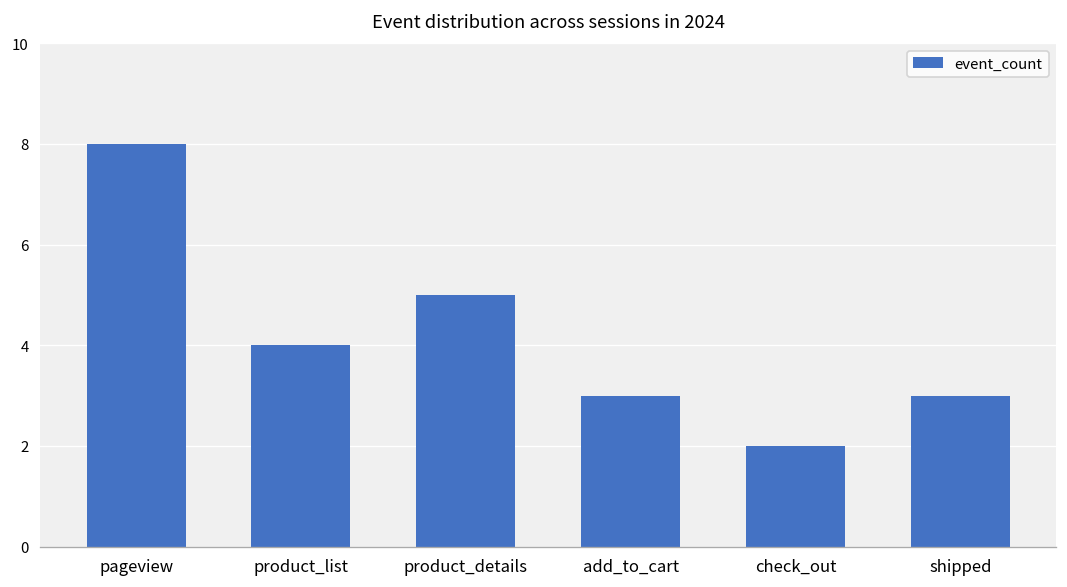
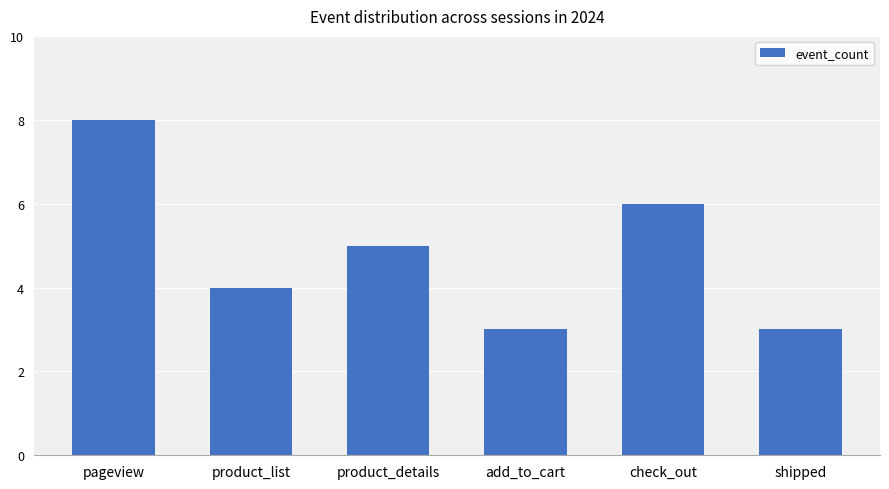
check_out: 2 -> 6
